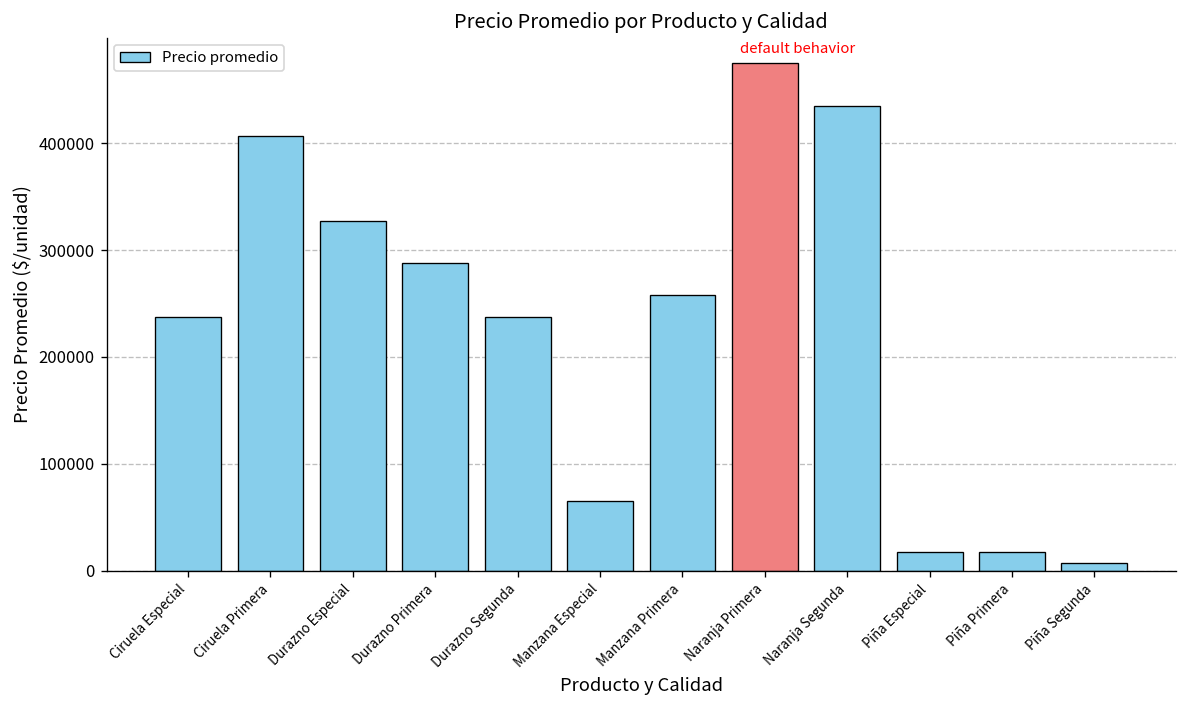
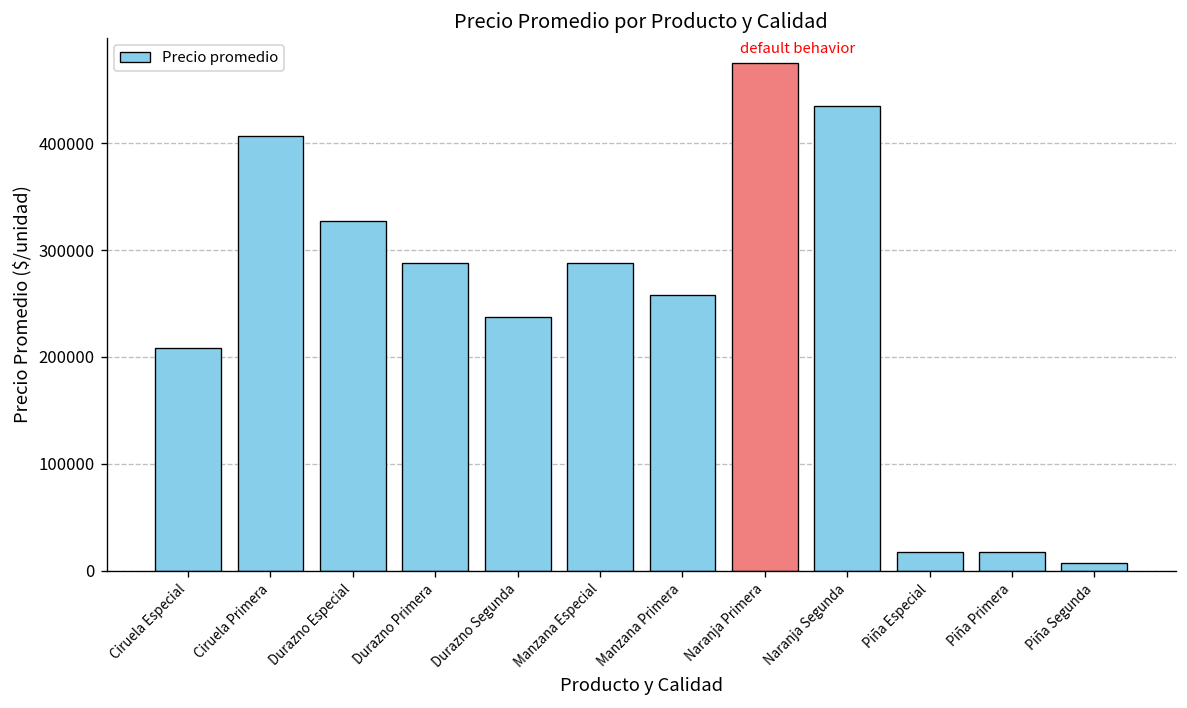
Ciruela Especial: 240000 -> 210000
Manzana Especial: 70000 -> 290000
